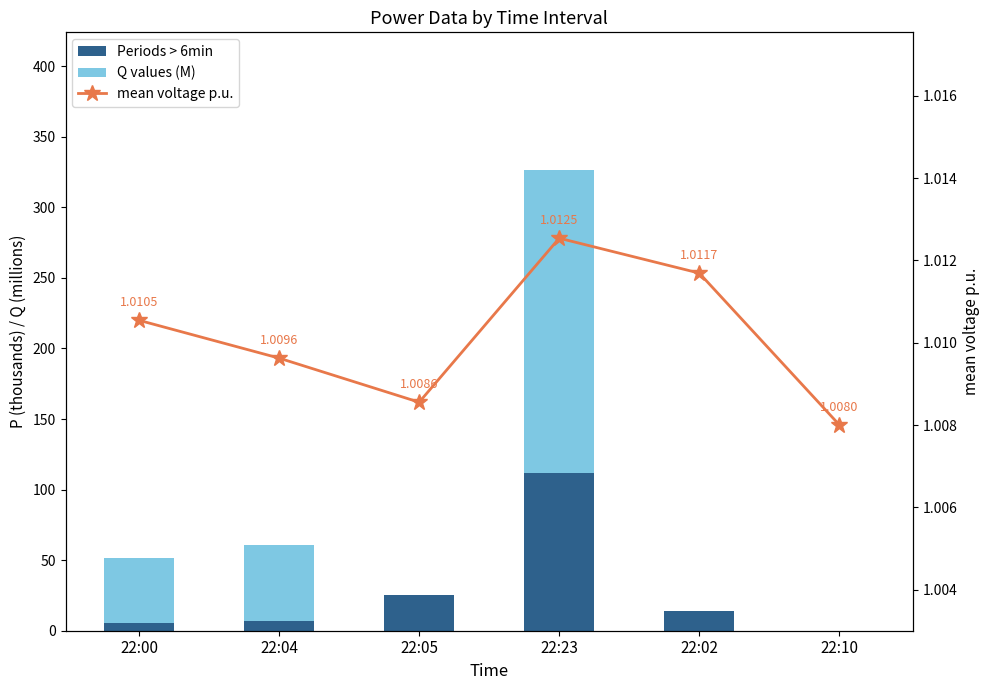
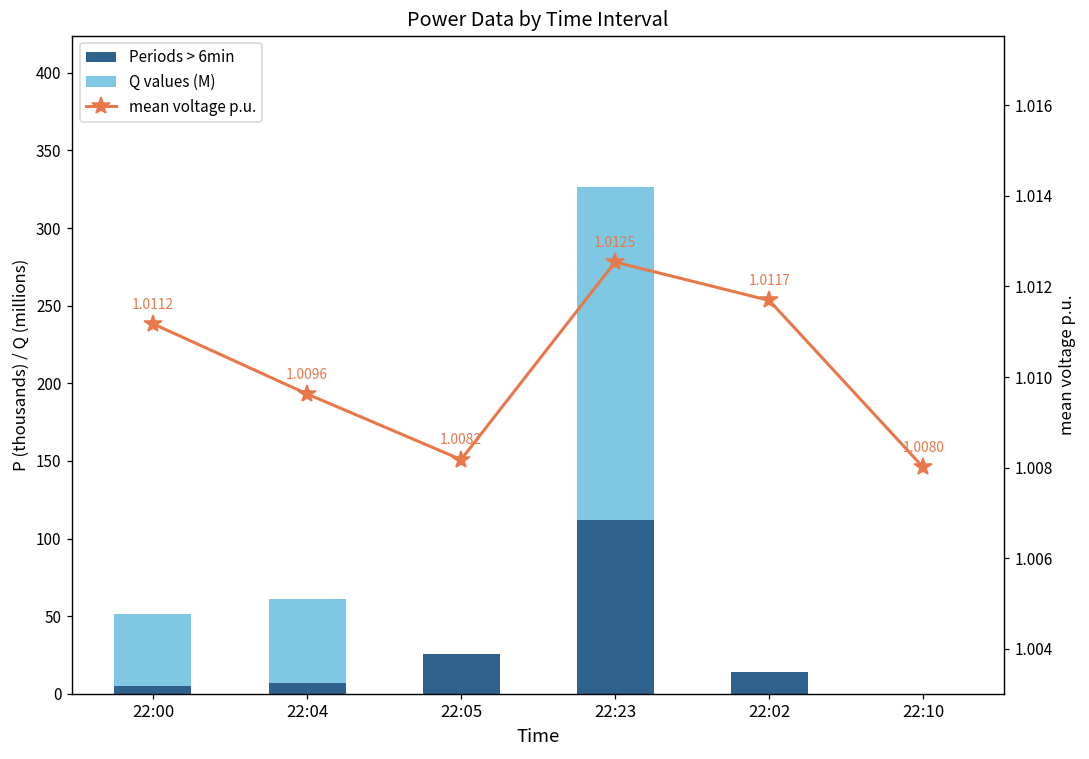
mean voltage p.u., 22:00: 1.0105 -> 1.0112
mean voltage p.u., 22:05: 1.0086 -> 1.0082
